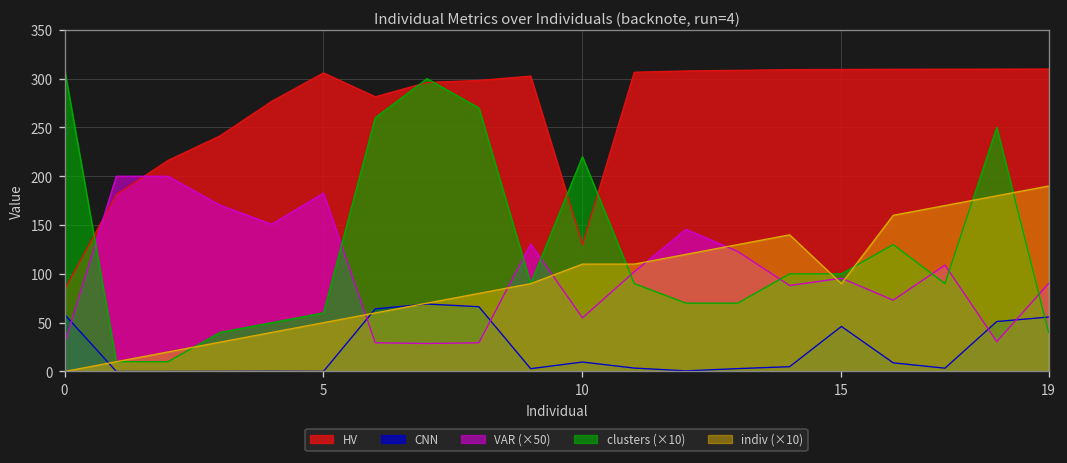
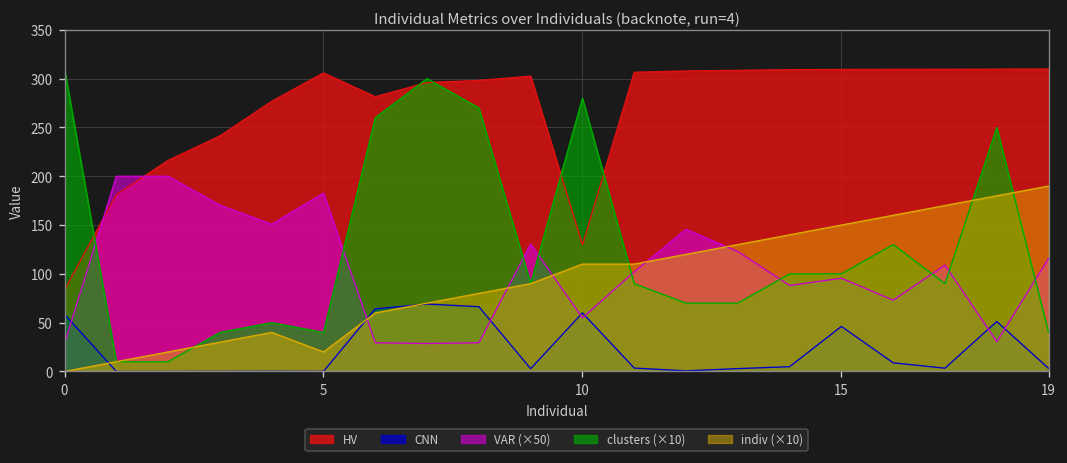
clusters (×10), 5: 60 -> 40
indiv (×10), 5: 50 -> 20
CNN, 10: 10 -> 60
clusters (×10), 10: 220 -> 280
indiv (×10), 15: 90 -> 150
CNN, 19: 60 -> 0
VAR (×50), 19: 90 -> 120
